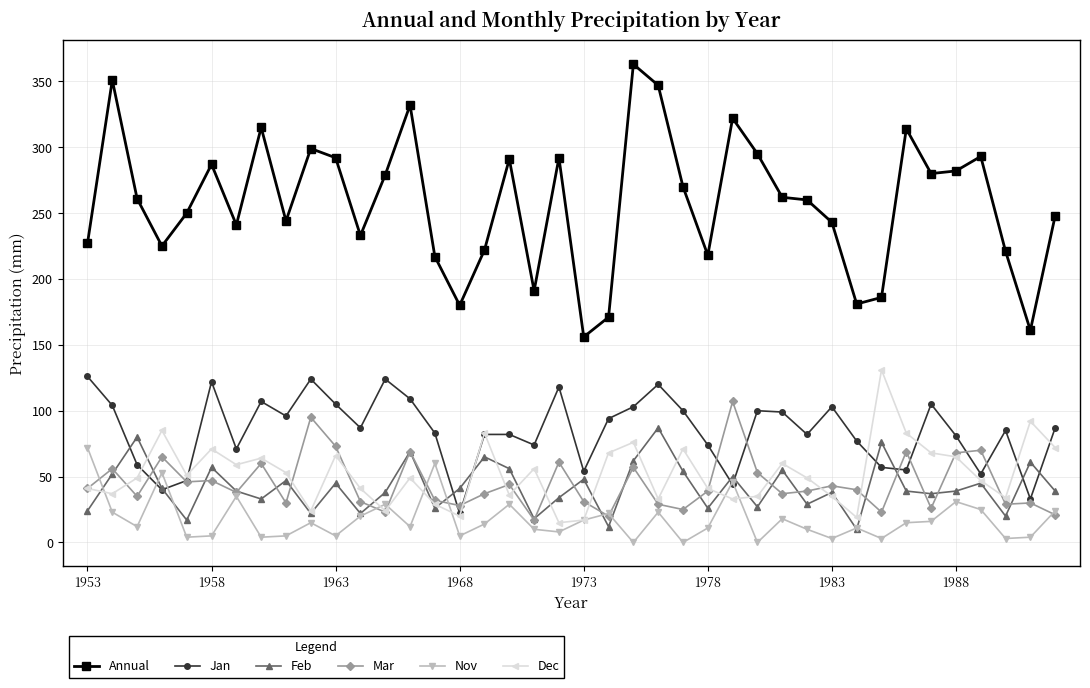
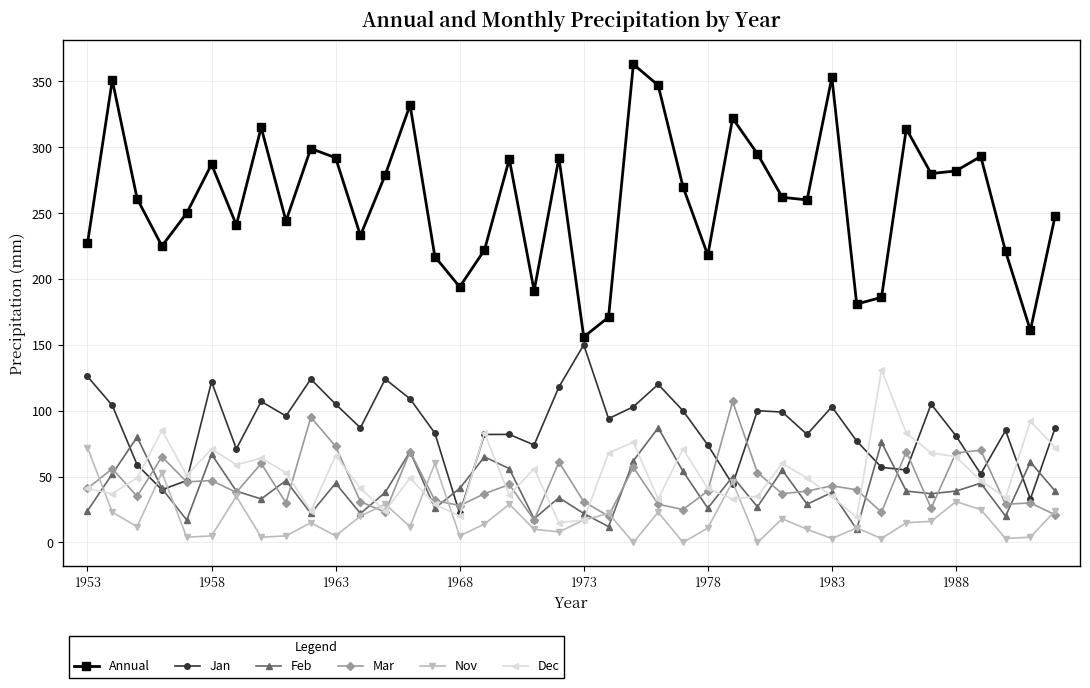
Feb, 1958: 57 -> 67
Annual, 1968: 180 -> 194
Jan, 1973: 54 -> 150
Feb, 1973: 48 -> 22
Annual, 1983: 243 -> 353
